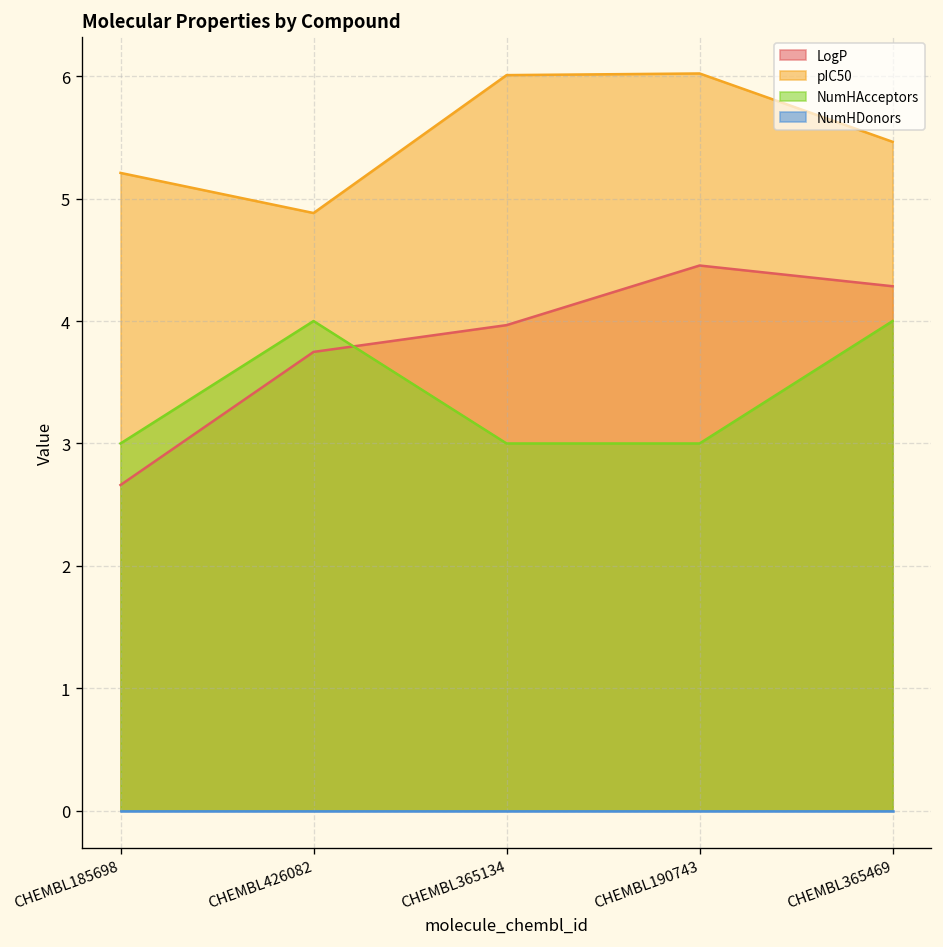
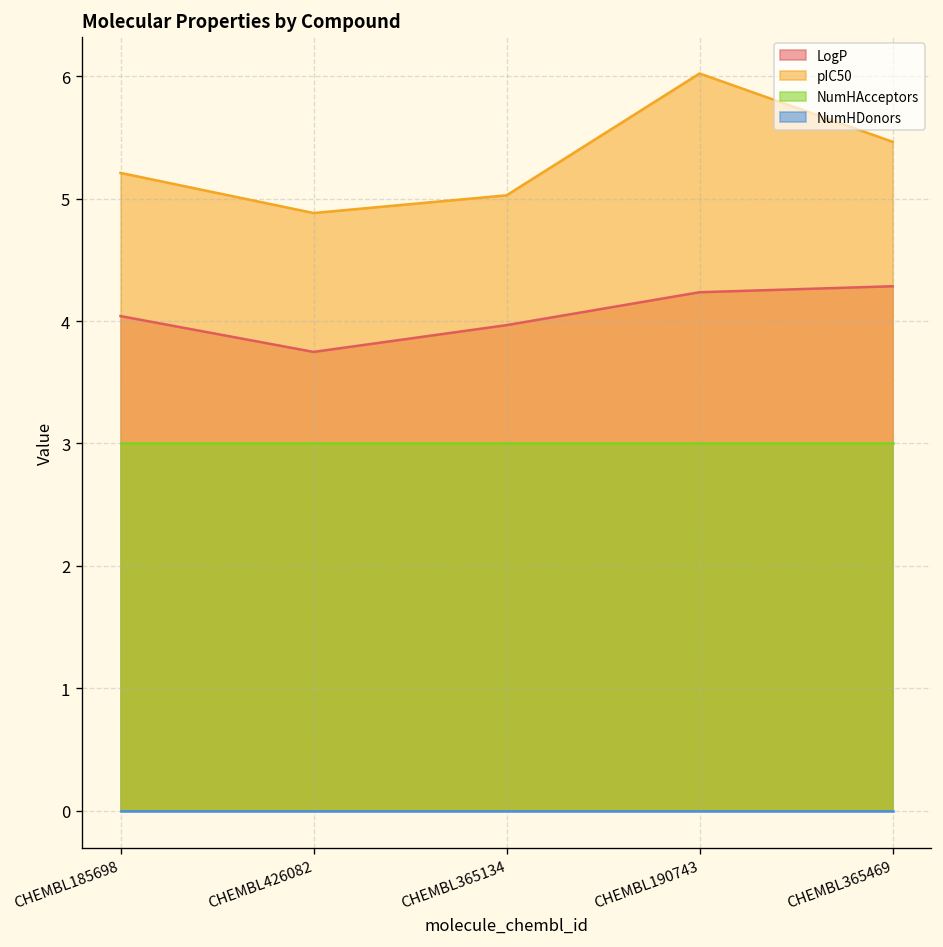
LogP, CHEMBL185698: 2.66 -> 4.04
NumHAcceptors, CHEMBL426082: 4 -> 3
pIC50, CHEMBL365134: 6.01 -> 5.03
LogP, CHEMBL190743: 4.45 -> 4.24
NumHAcceptors, CHEMBL365469: 4 -> 3
